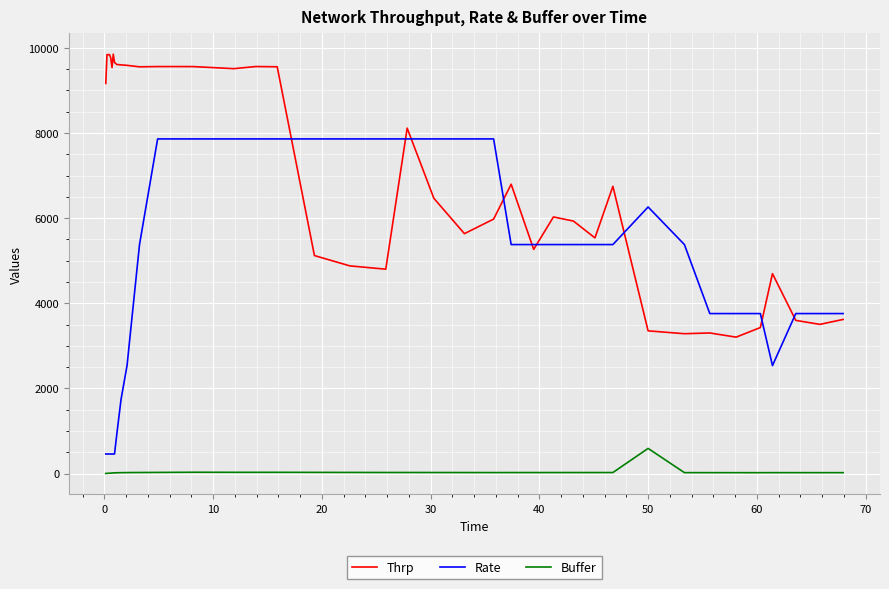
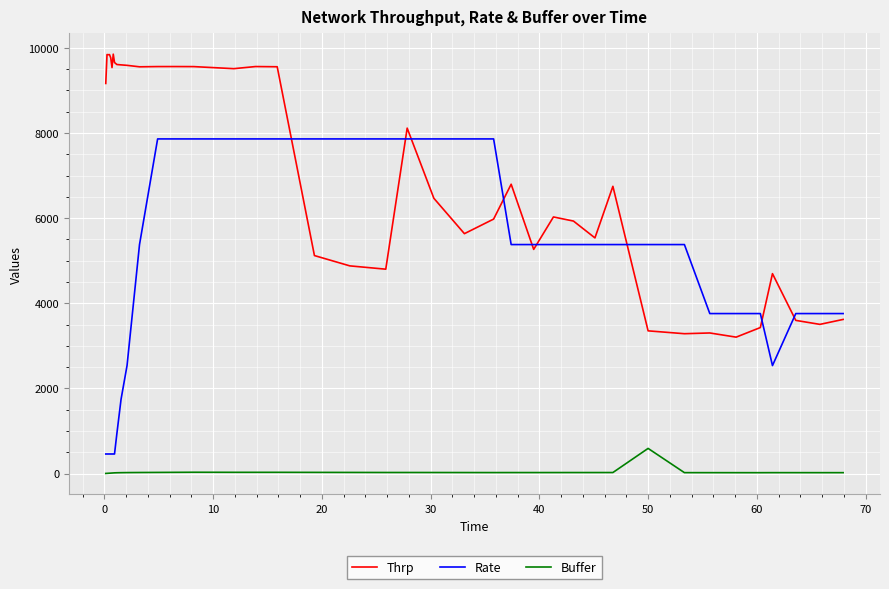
Rate, 50: 6300 -> 5400
